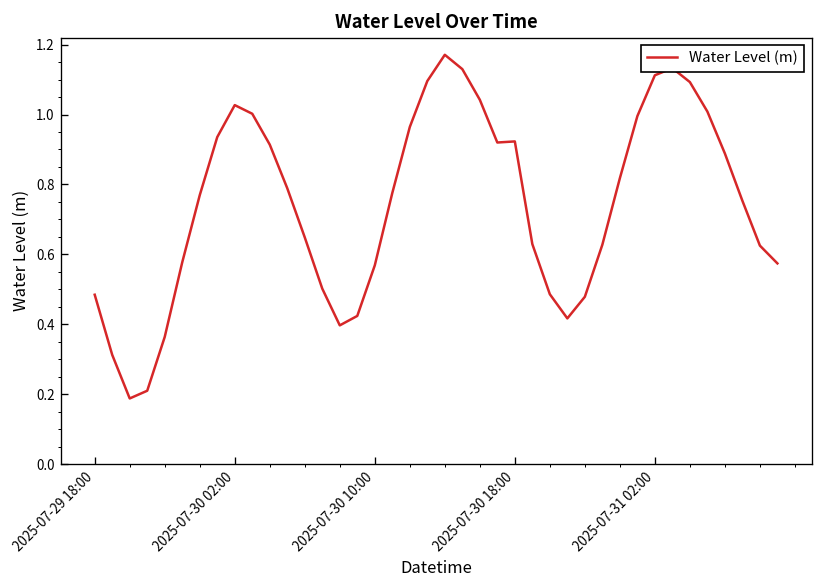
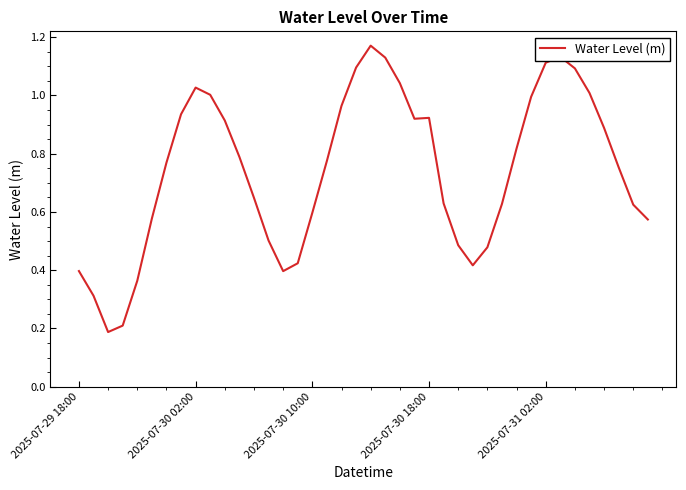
2025-07-29 18:00: 0.48 -> 0.40
2025-07-30 10:00: 0.57 -> 0.60
